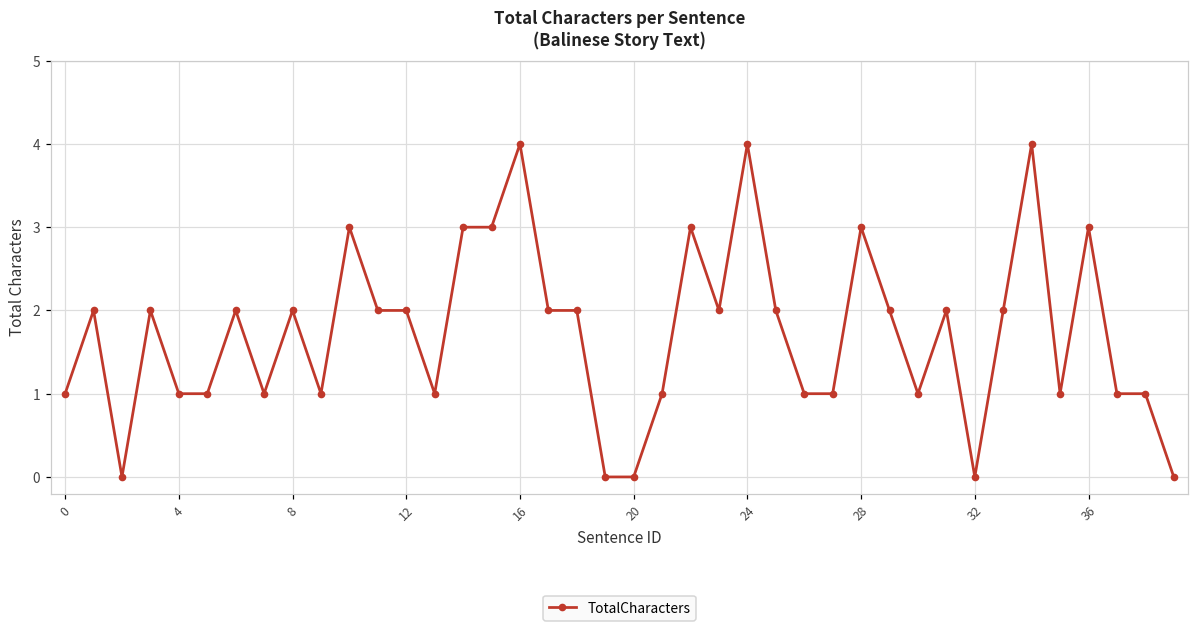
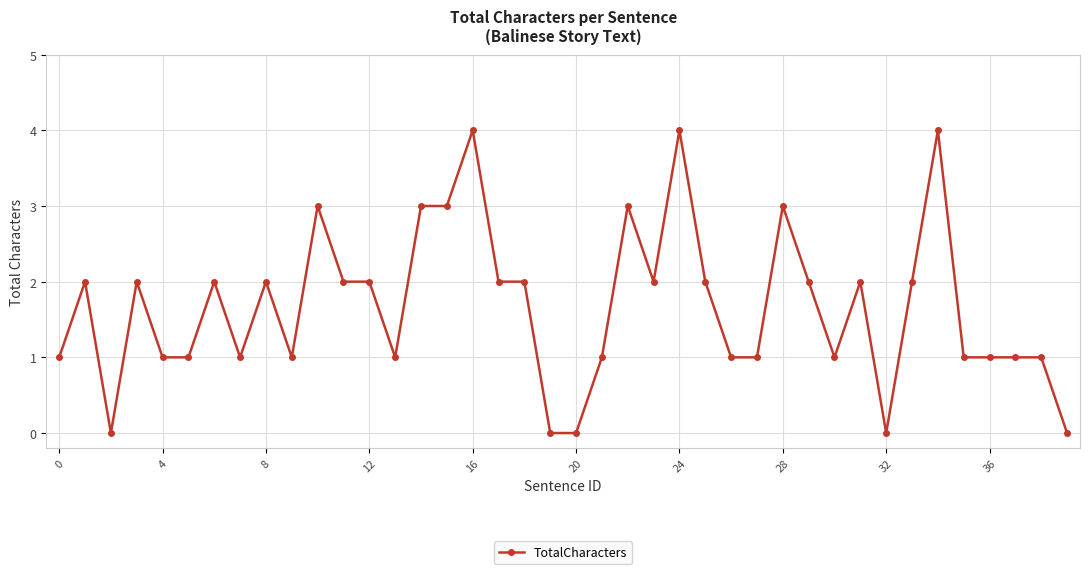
36: 3 -> 1
